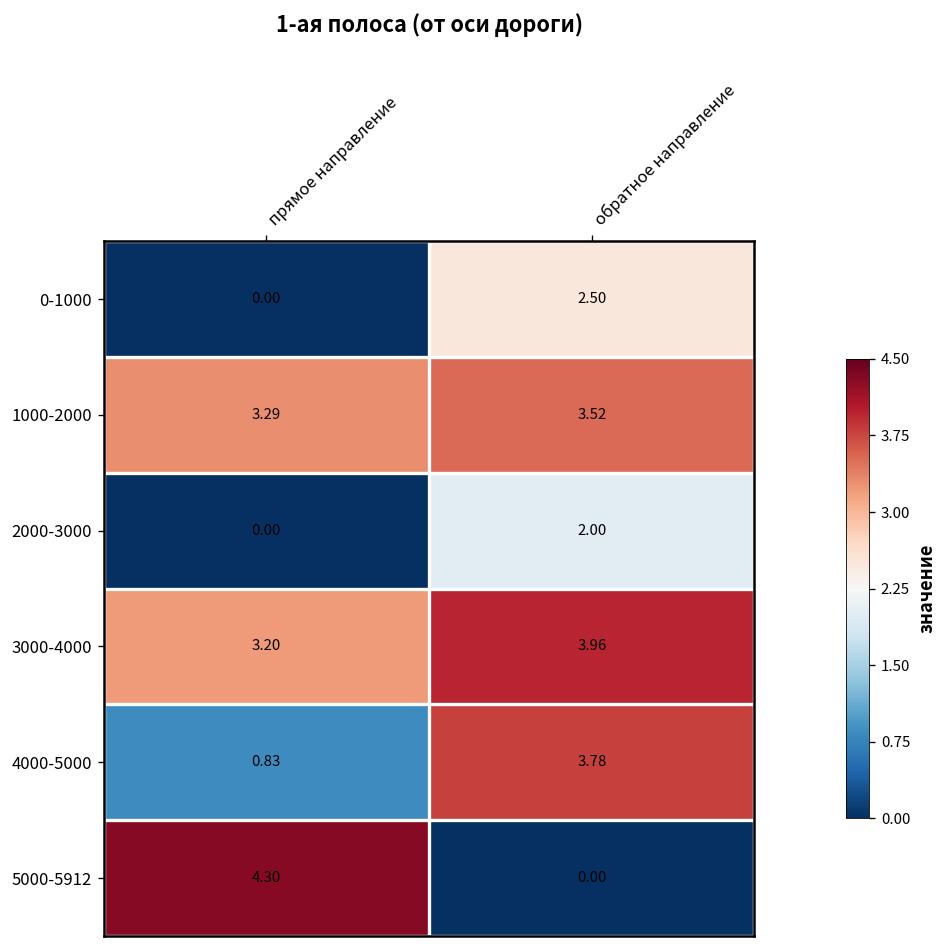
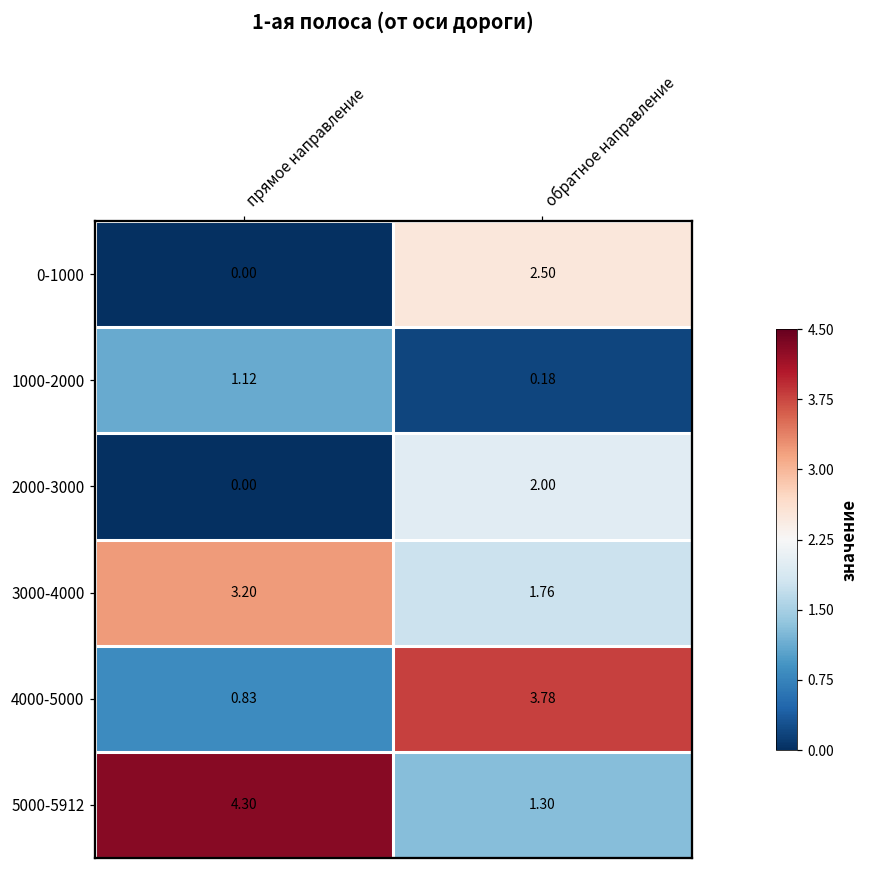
1000-2000, прямое направление: 3.29 -> 1.12
1000-2000, обратное направление: 3.52 -> 0.18
3000-4000, обратное направление: 3.96 -> 1.76
5000-5912, обратное направление: 0.00 -> 1.30
